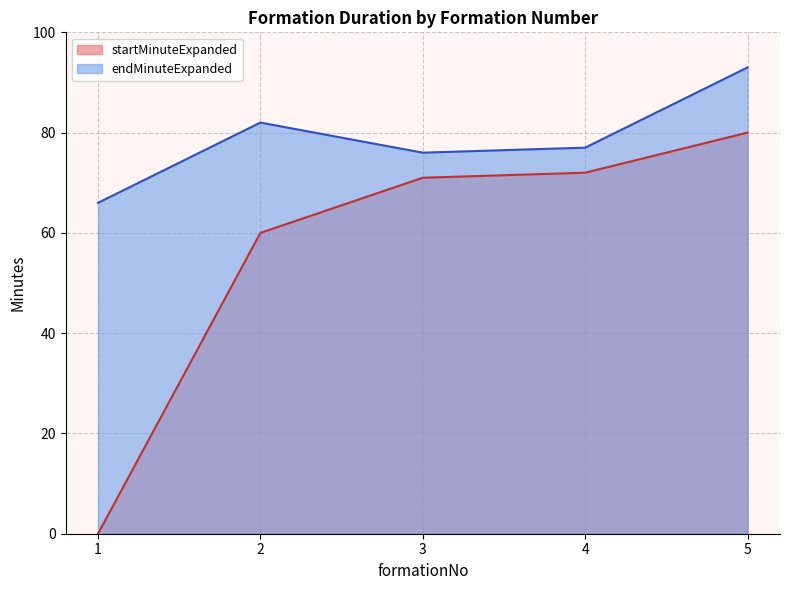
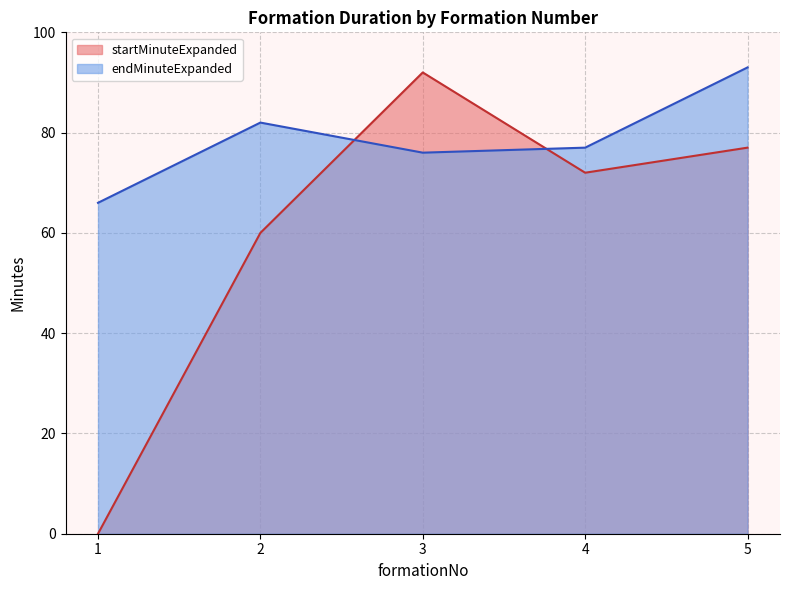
startMinuteExpanded, 3: 71 -> 92
startMinuteExpanded, 5: 80 -> 77
